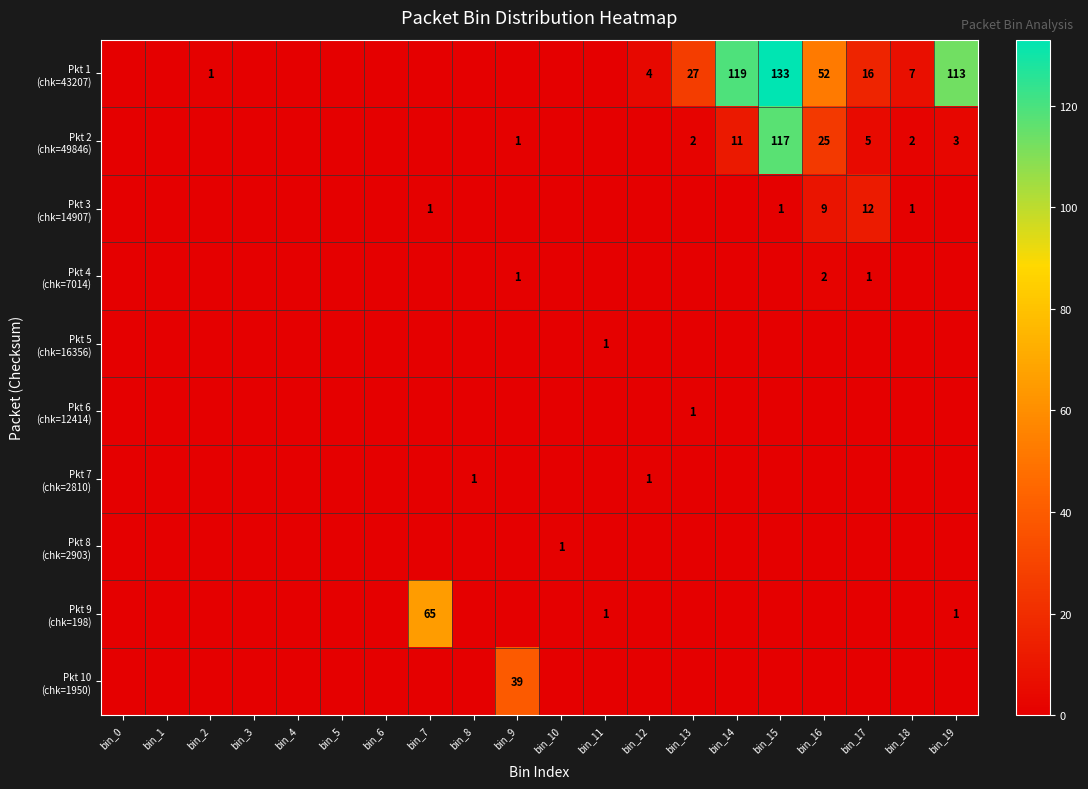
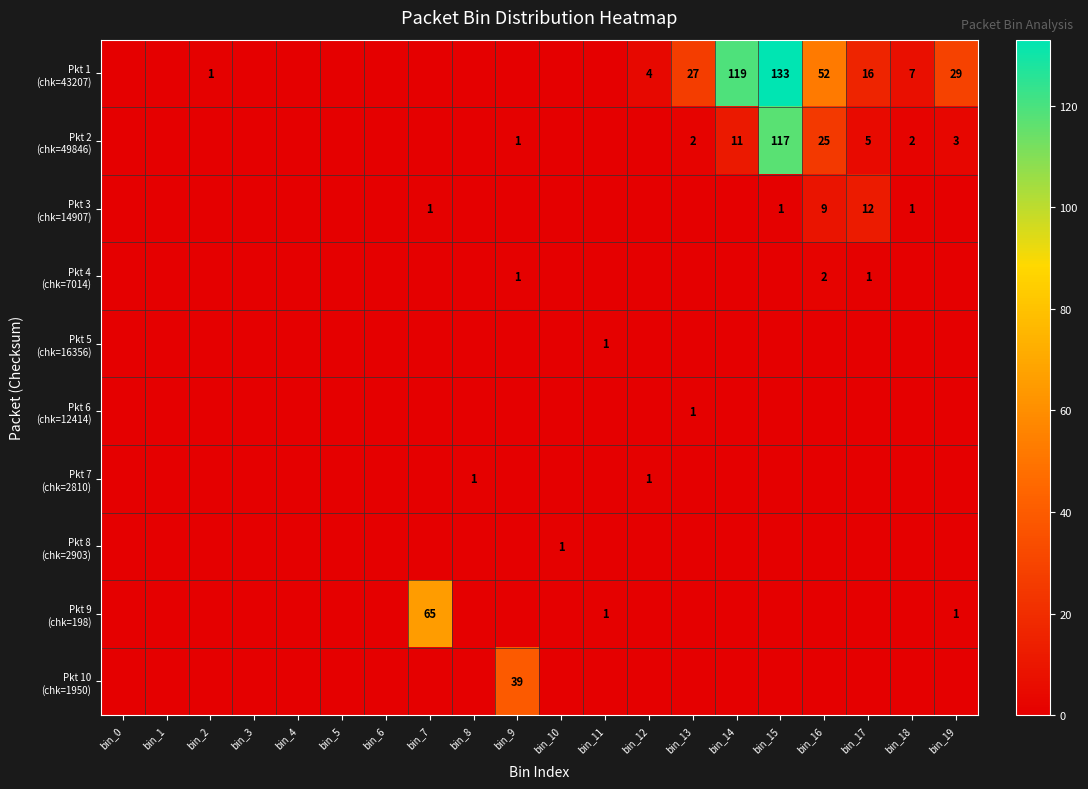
Pkt 1 (chk=43207), bin_19: 113 -> 29
